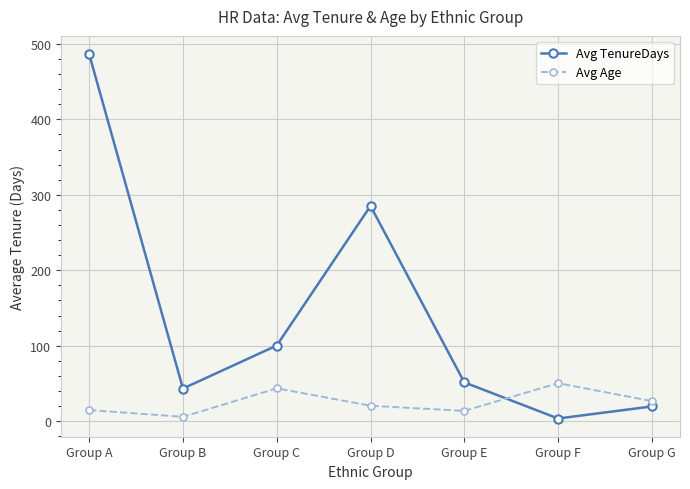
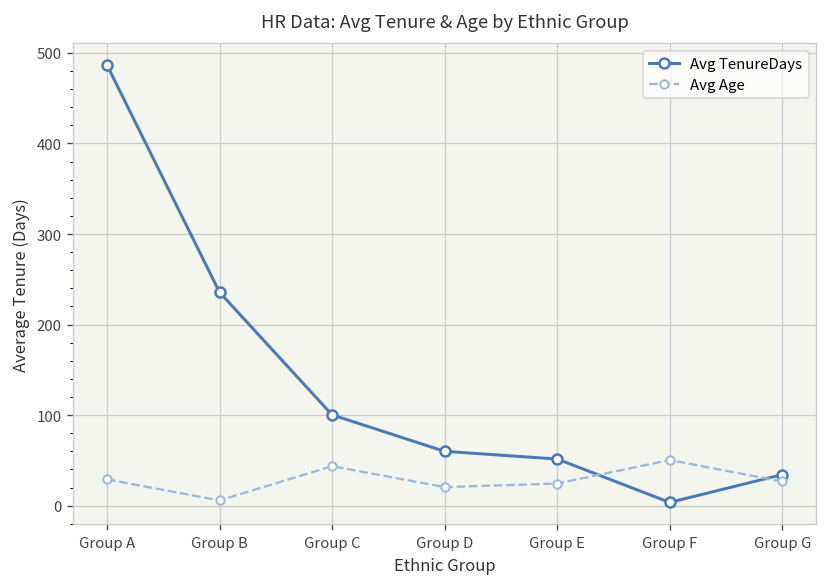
Avg Age, Group A: 10 -> 30
Avg TenureDays, Group B: 40 -> 240
Avg TenureDays, Group D: 290 -> 60
Avg Age, Group E: 10 -> 20
Avg TenureDays, Group G: 20 -> 30
